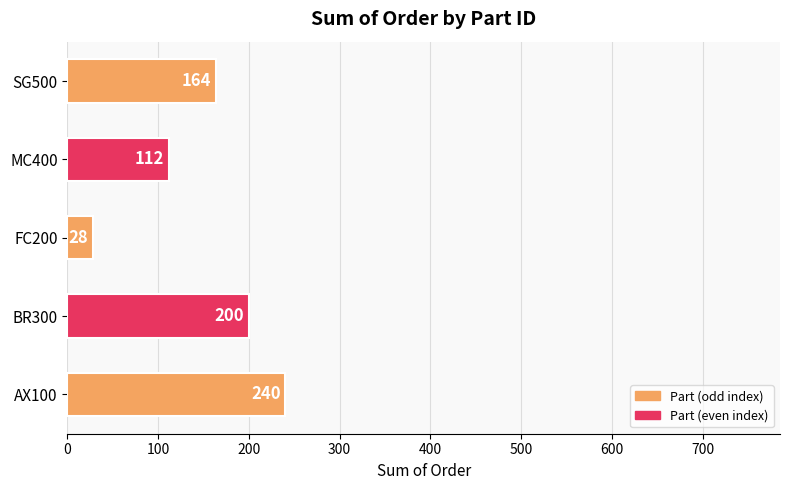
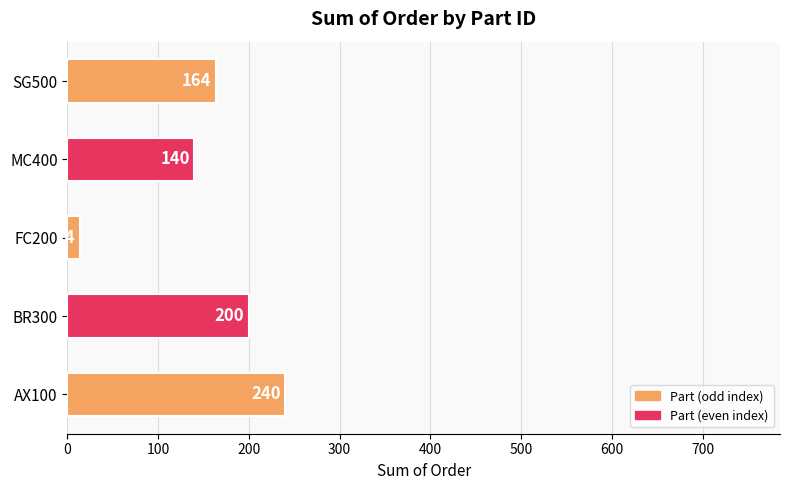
MC400: 112 -> 140
FC200: 30 -> 10
